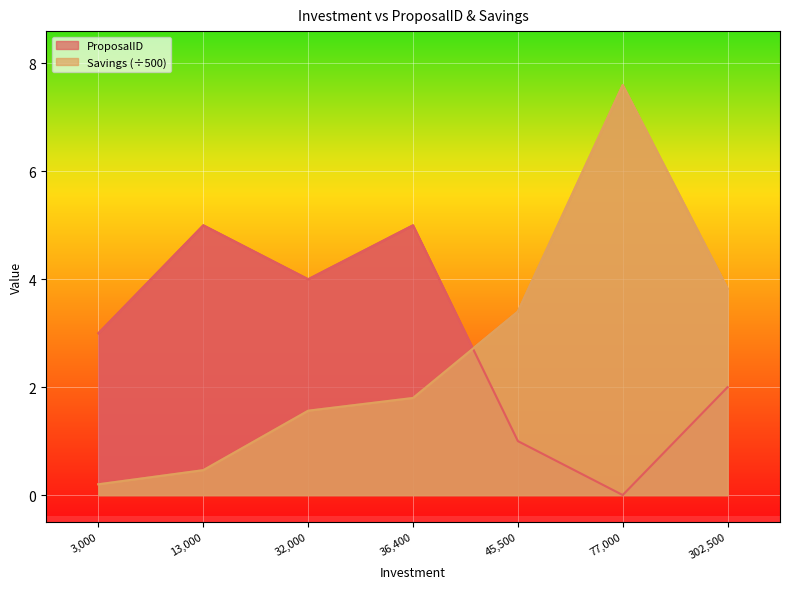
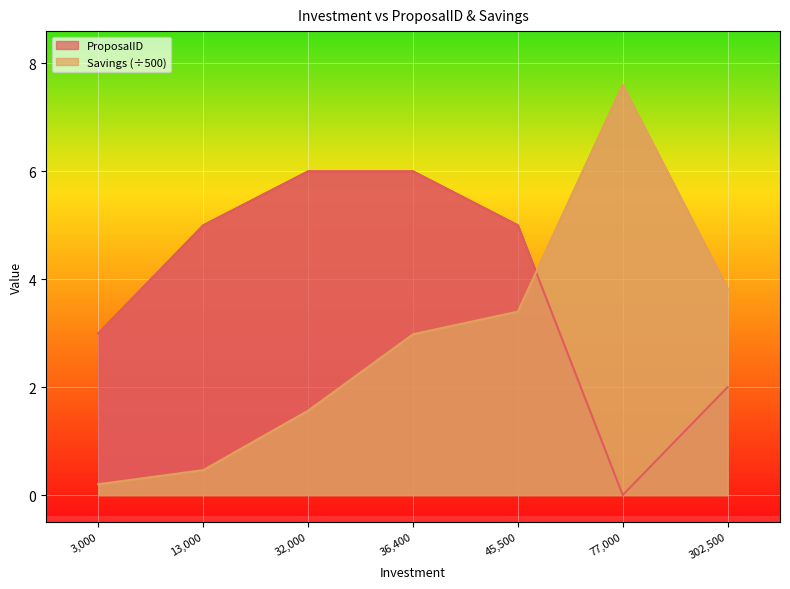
ProposalID, 32,000: 4 -> 6
ProposalID, 36,400: 5 -> 6
Savings (÷500), 36,400: 1.8 -> 3.0
ProposalID, 45,500: 1 -> 5
